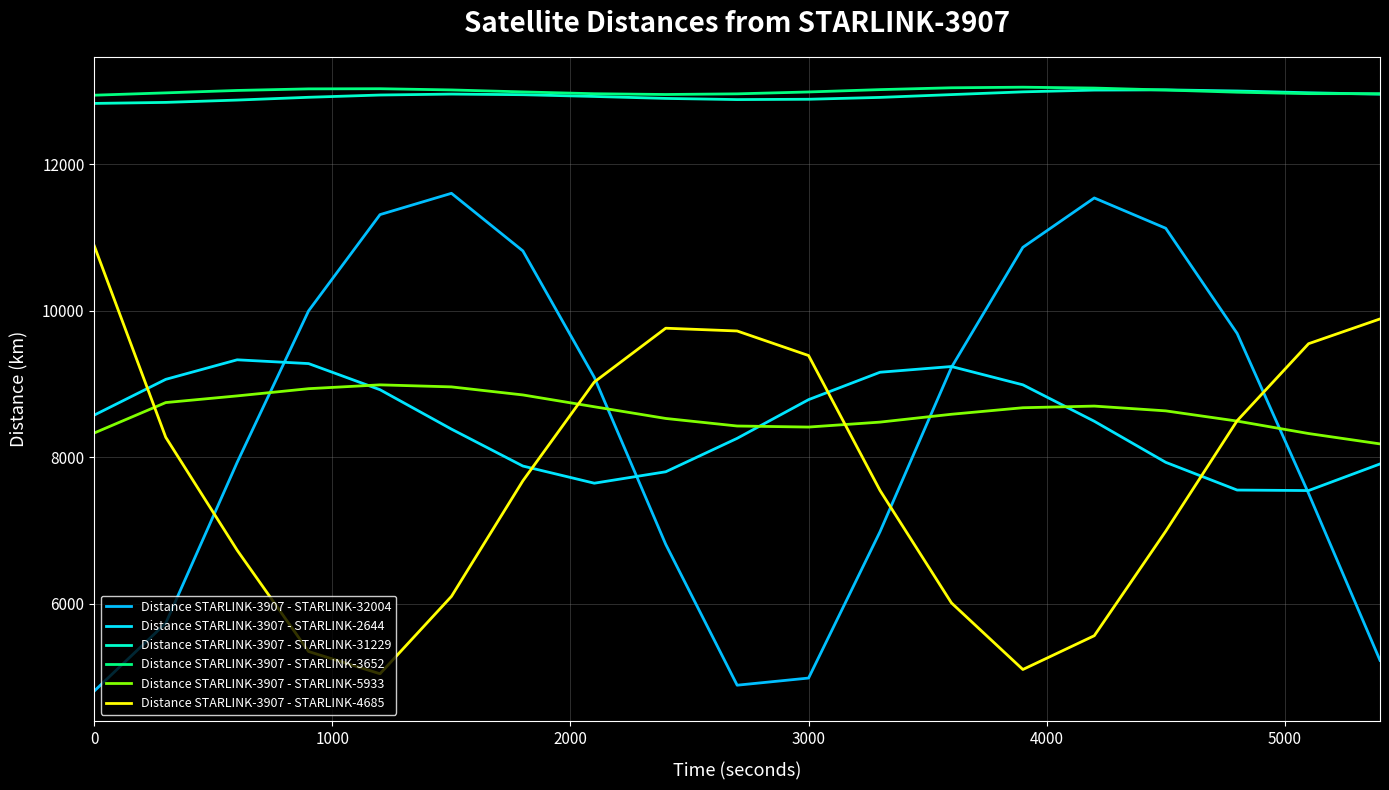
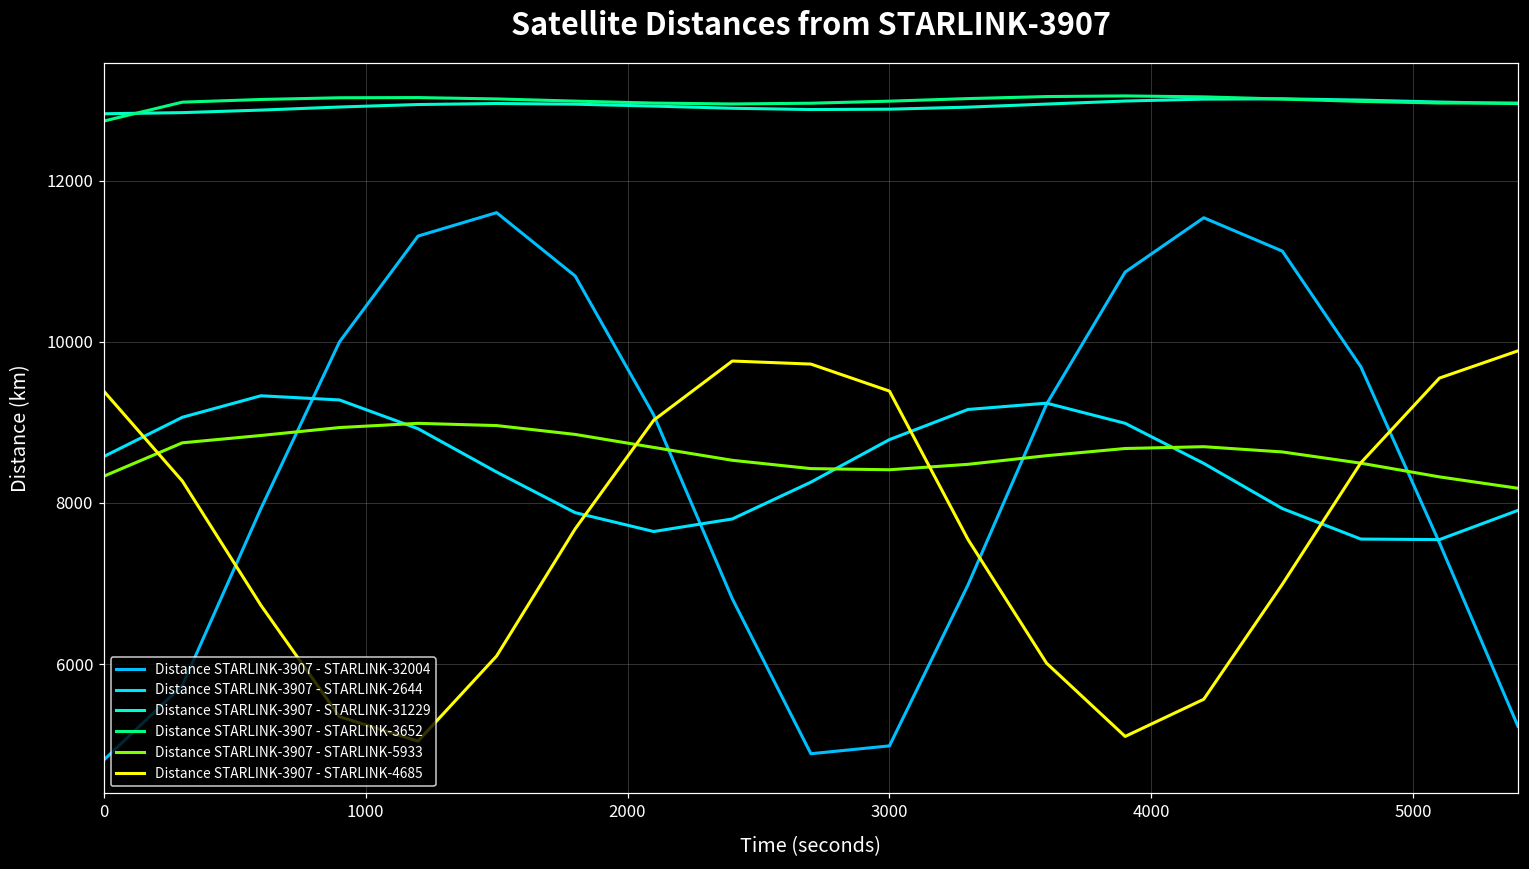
Distance STARLINK-3907 - STARLINK-3652, 0: 12900 -> 12700
Distance STARLINK-3907 - STARLINK-4685, 0: 10900 -> 9400
